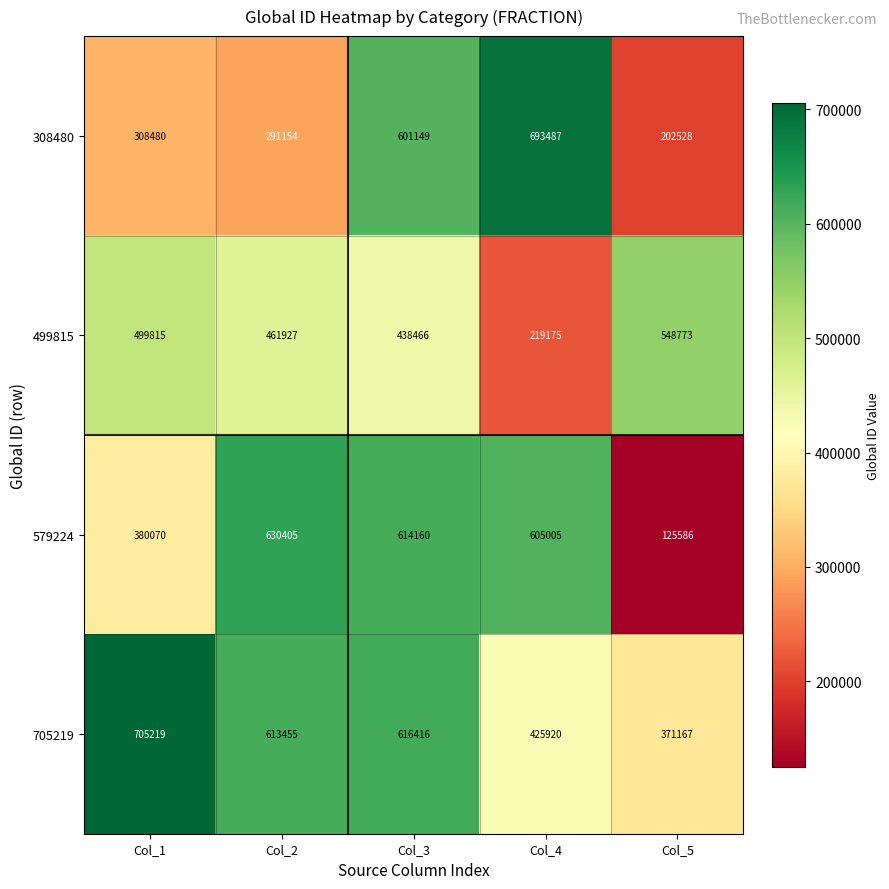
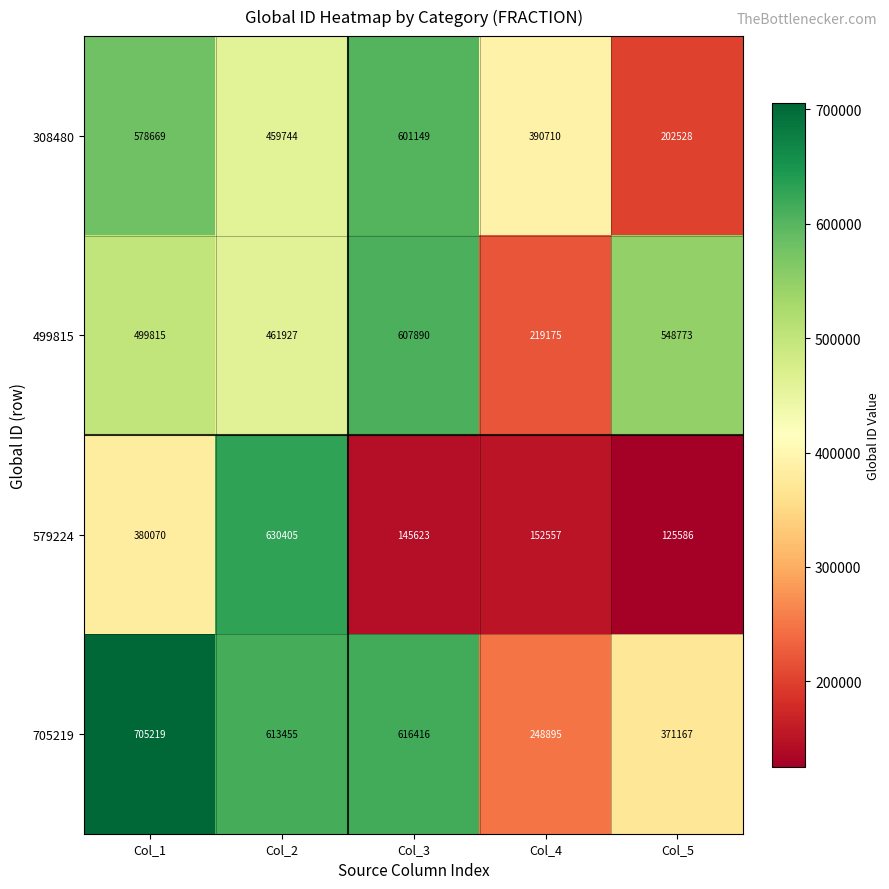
308480, Col_1: 308480 -> 578669
308480, Col_2: 291154 -> 459744
308480, Col_4: 693487 -> 390710
499815, Col_3: 438466 -> 607890
579224, Col_3: 614160 -> 145623
579224, Col_4: 605005 -> 152557
705219, Col_4: 425920 -> 248895
